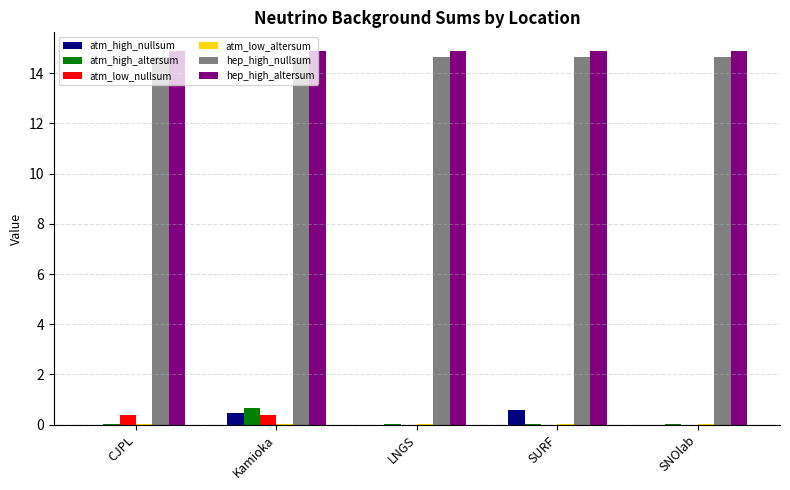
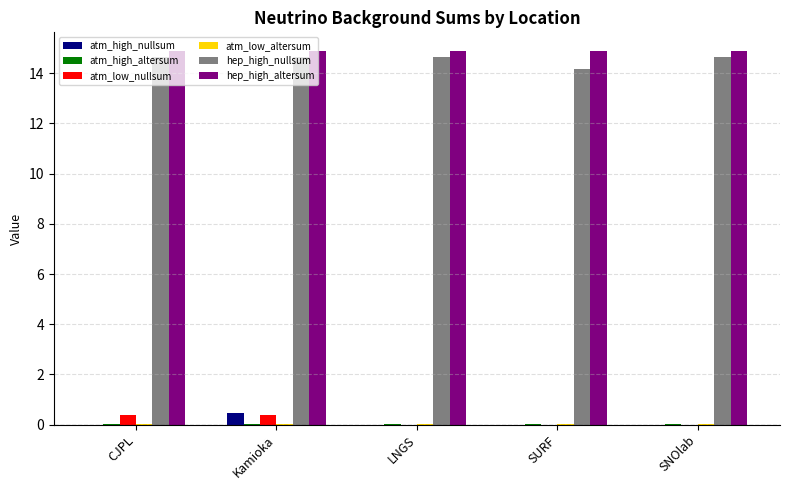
atm_high_altersum, Kamioka: 0.6 -> 0.0
atm_high_nullsum, SURF: 0.6 -> 0.0
hep_high_nullsum, SURF: 14.7 -> 14.2
